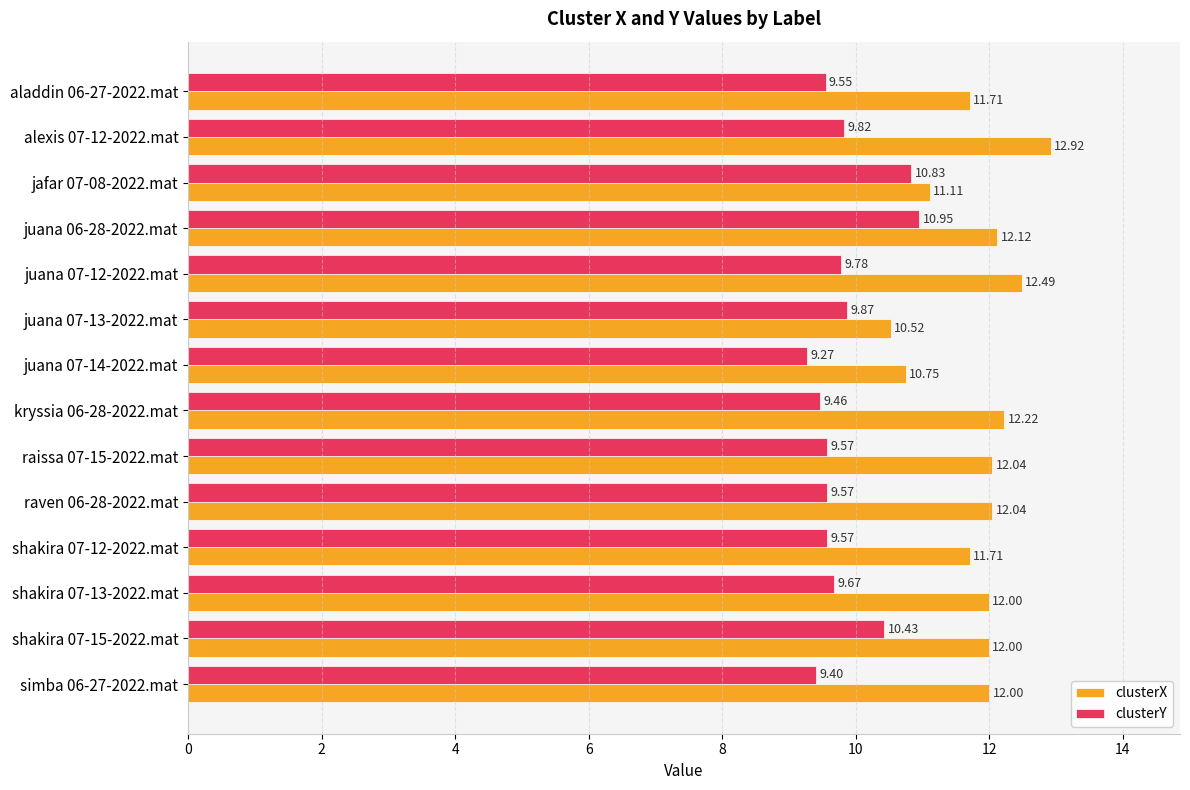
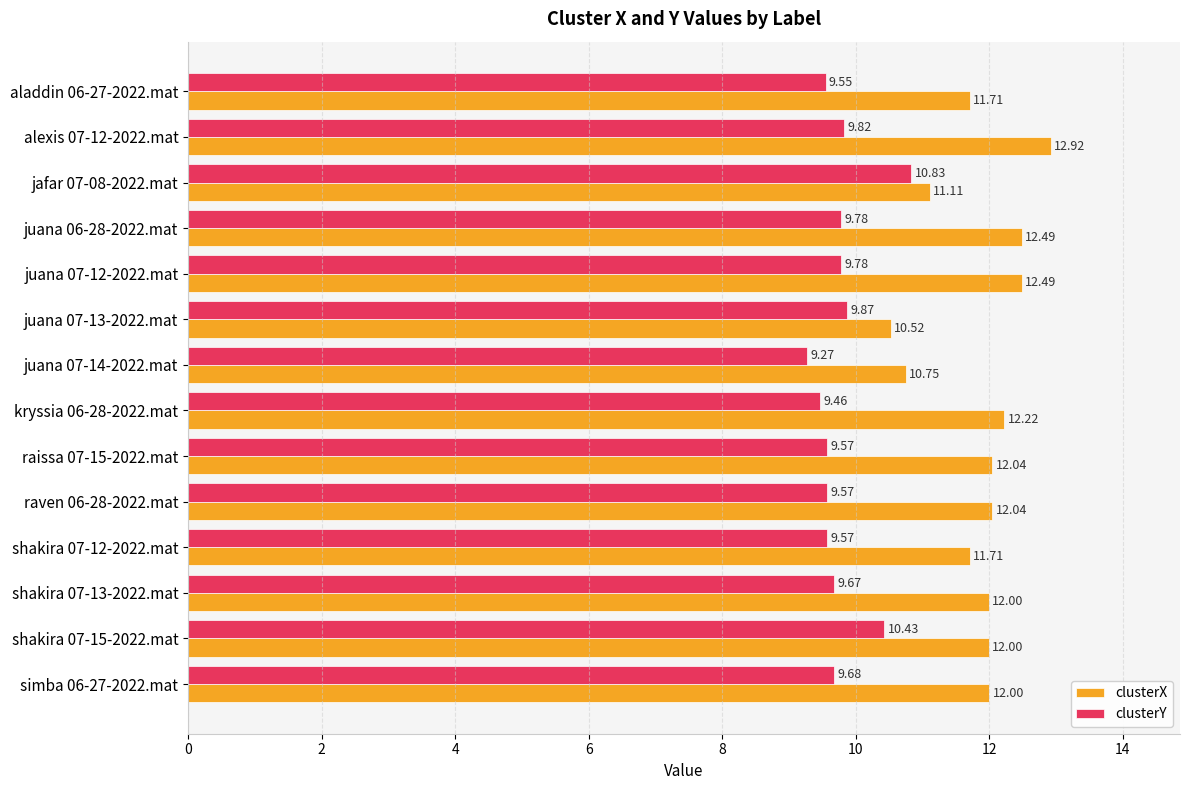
clusterY, juana 06-28-2022.mat: 10.95 -> 9.78
clusterX, juana 06-28-2022.mat: 12.12 -> 12.49
clusterY, simba 06-27-2022.mat: 9.40 -> 9.68
